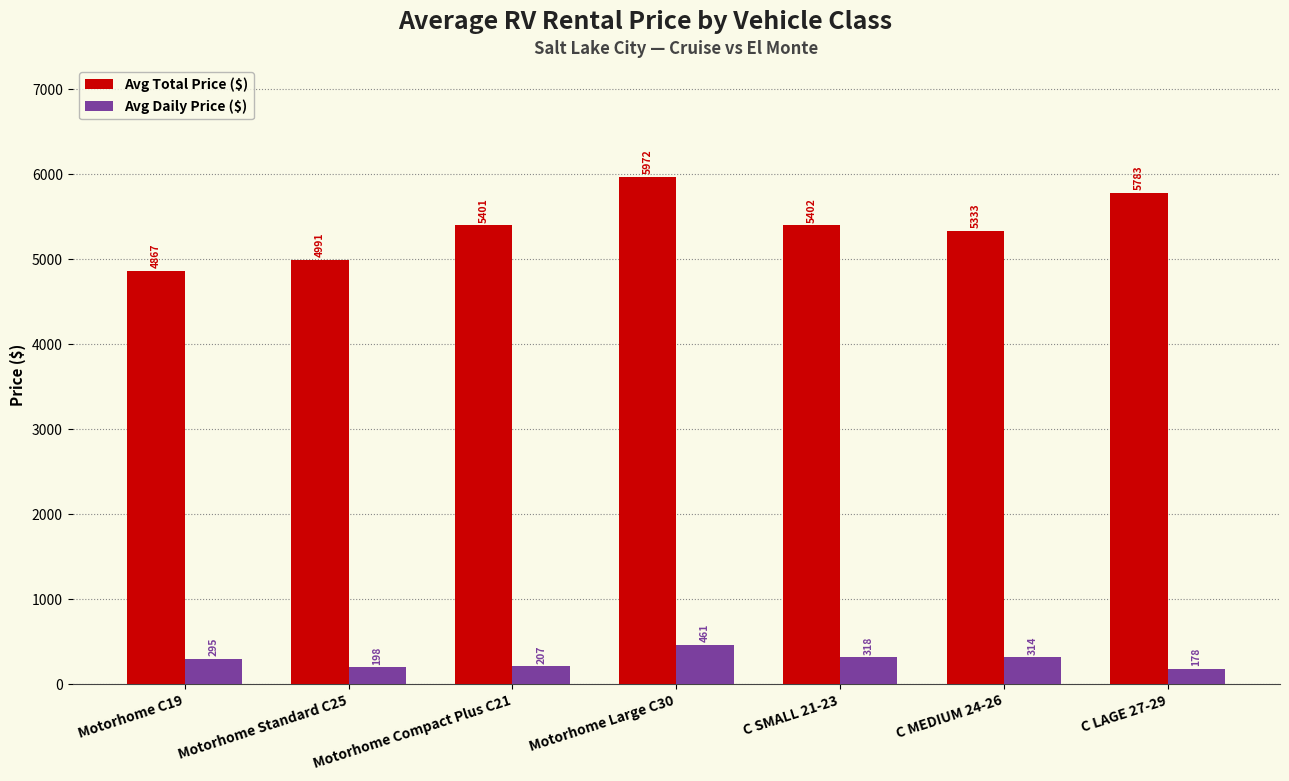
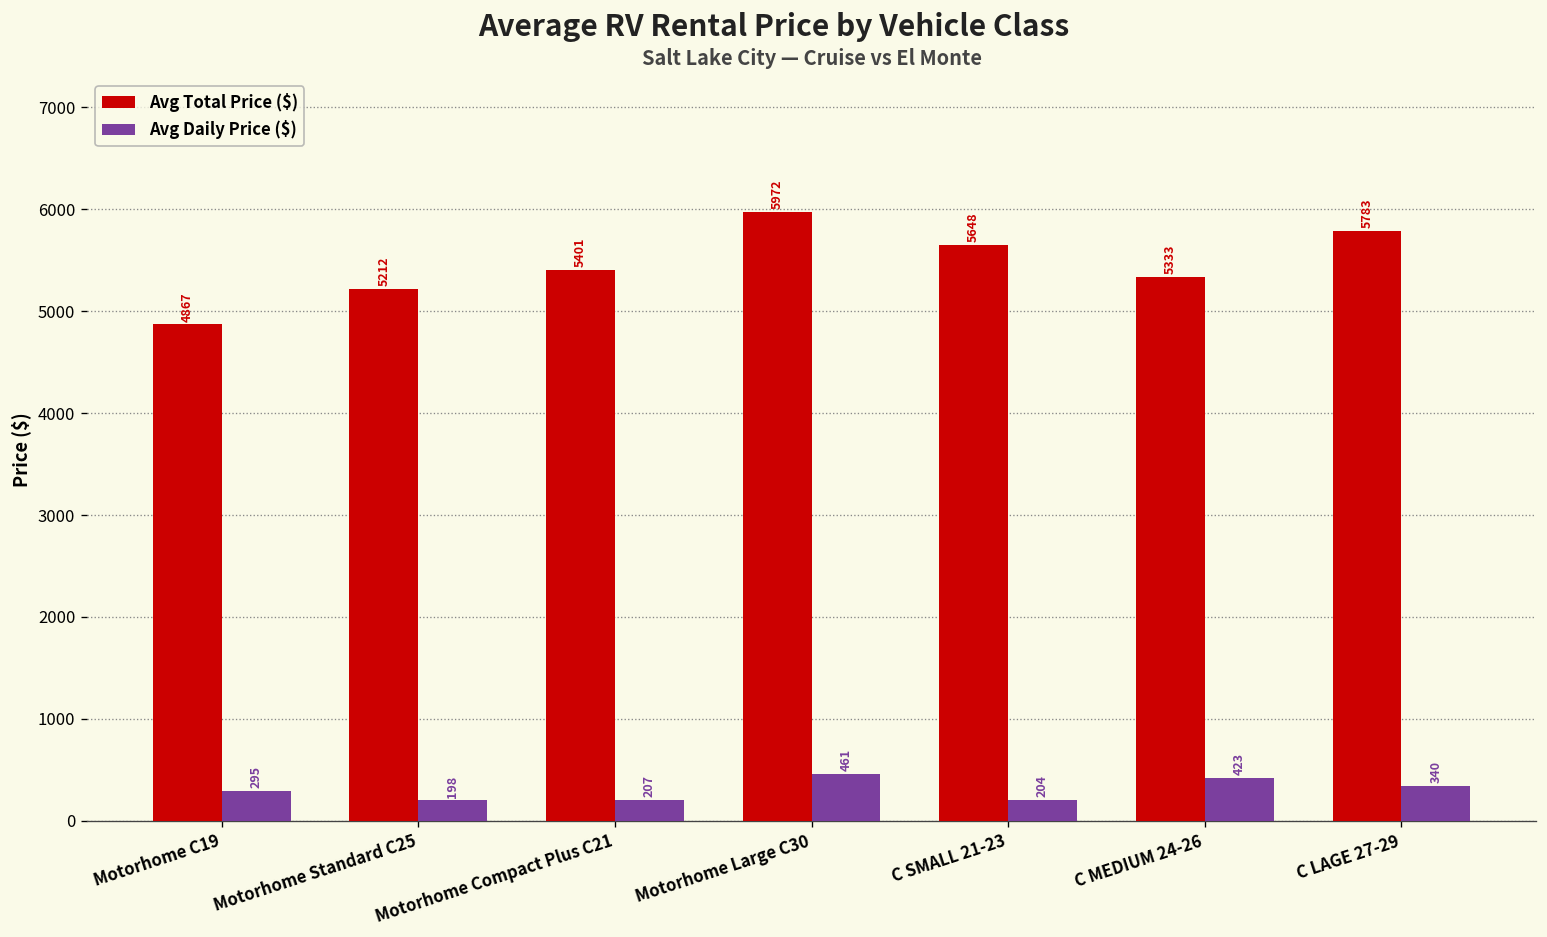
Avg Total Price ($), Motorhome Standard C25: 4991 -> 5212
Avg Total Price ($), C SMALL 21-23: 5402 -> 5648
Avg Daily Price ($), C SMALL 21-23: 318 -> 204
Avg Daily Price ($), C MEDIUM 24-26: 314 -> 423
Avg Daily Price ($), C LAGE 27-29: 178 -> 340
